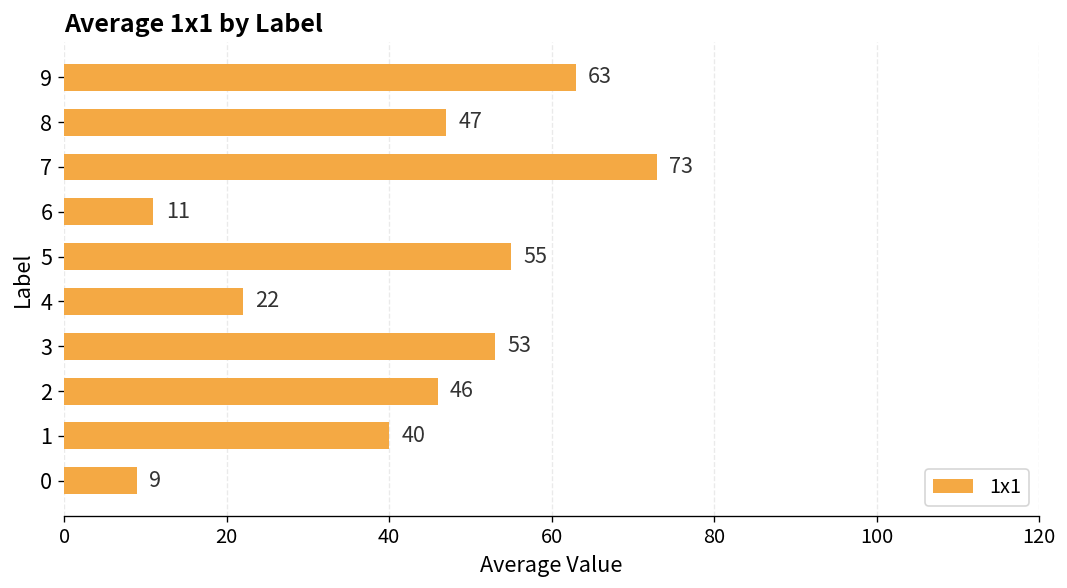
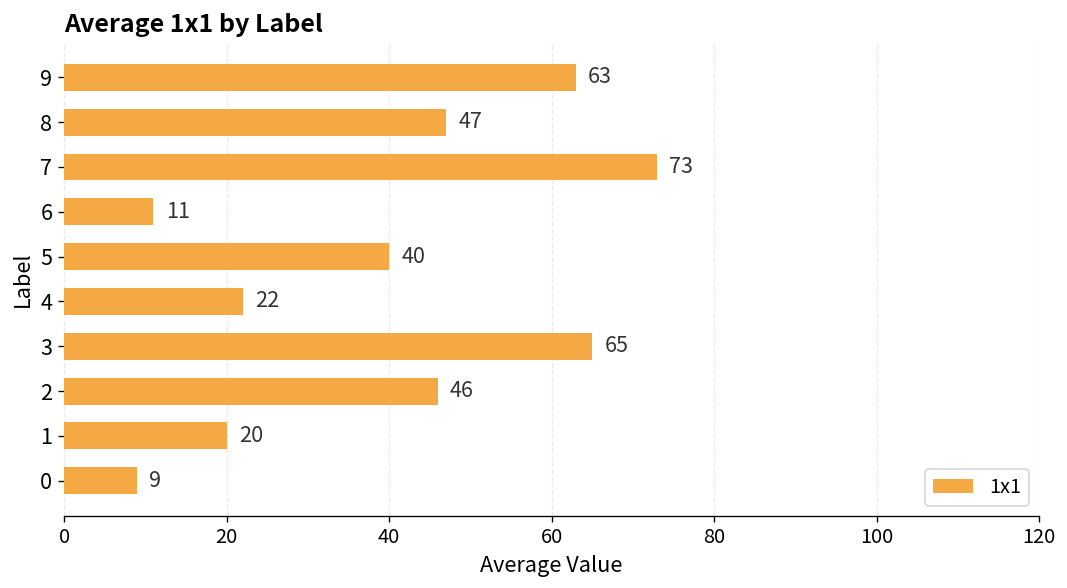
5: 55 -> 40
3: 53 -> 65
1: 40 -> 20
